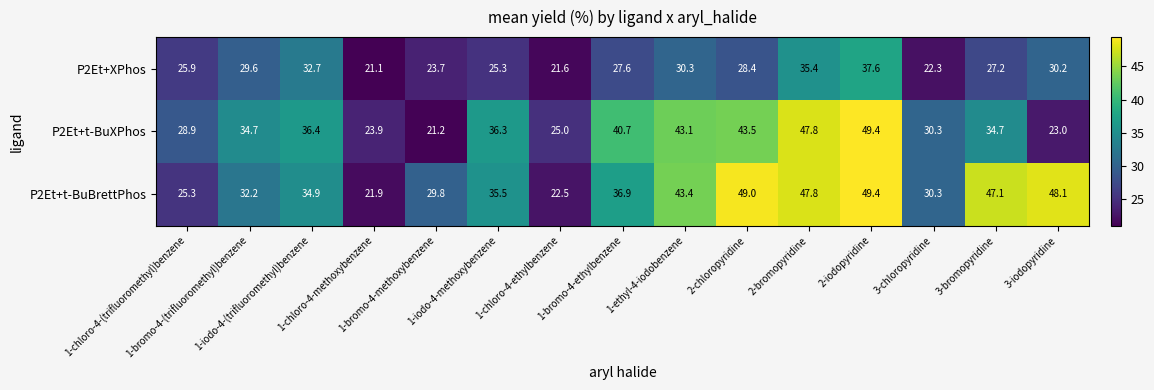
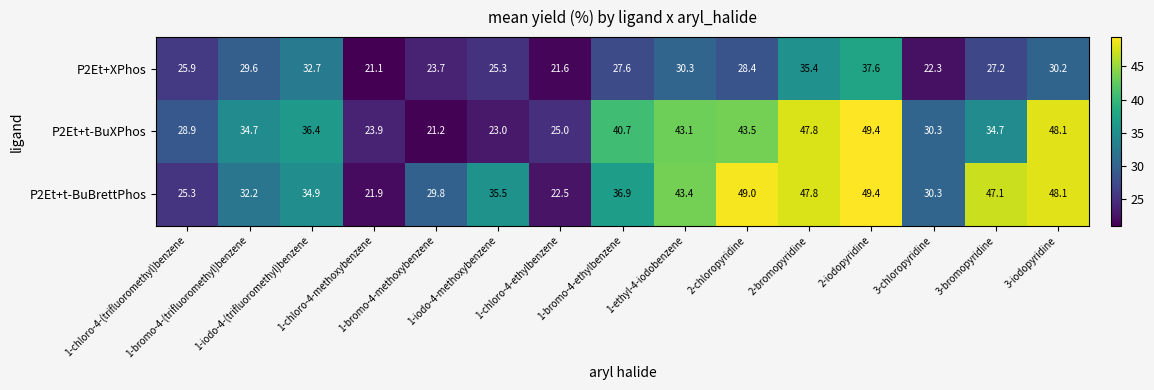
P2Et+t-BuXPhos, 1-iodo-4-methoxybenzene: 36.3 -> 23.0
P2Et+t-BuXPhos, 3-iodopyridine: 23.0 -> 48.1
